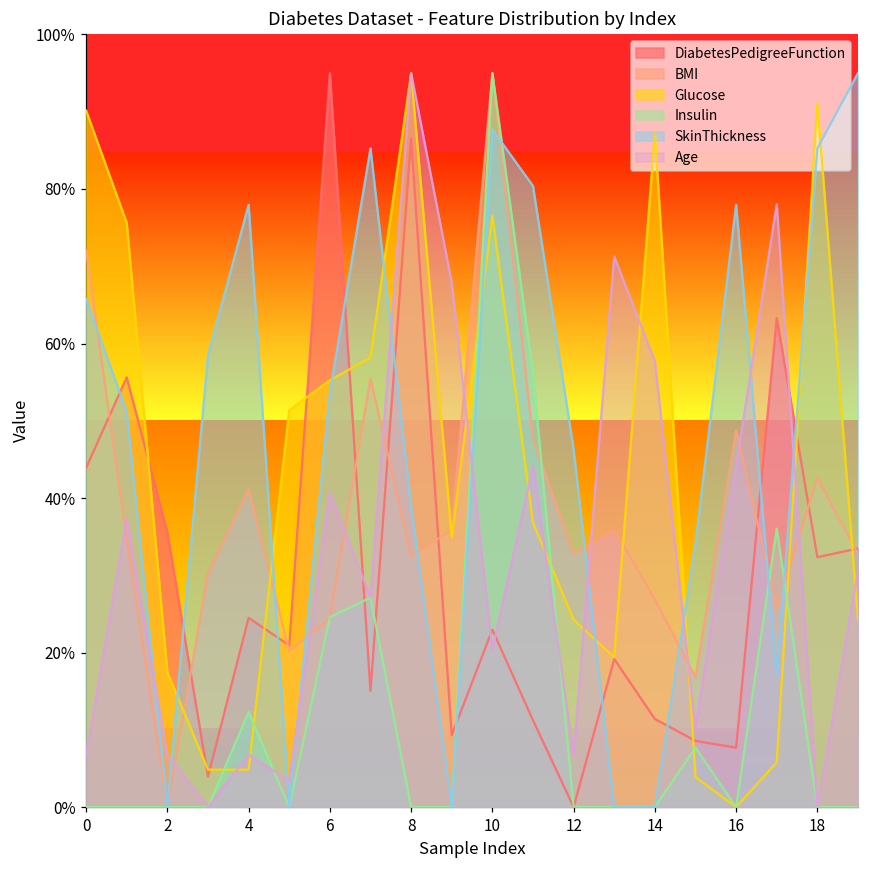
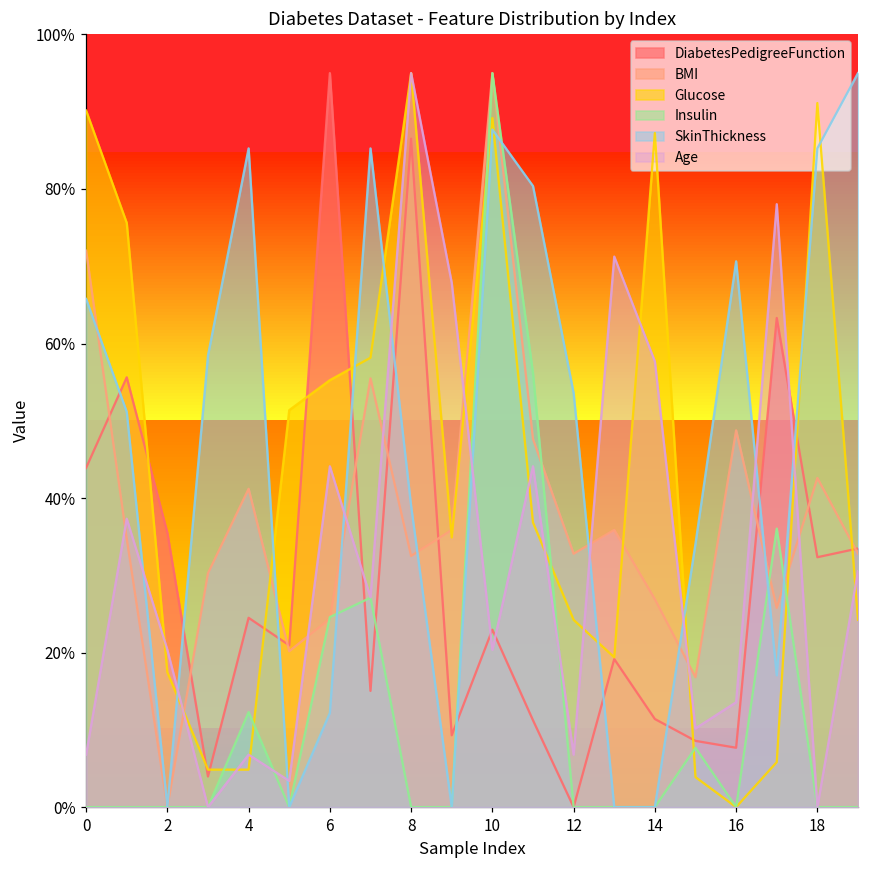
Age, 2: 7% -> 20%
SkinThickness, 4: 78% -> 85%
SkinThickness, 6: 54% -> 12%
Age, 6: 41% -> 44%
Glucose, 10: 77% -> 89%
SkinThickness, 12: 46% -> 54%
SkinThickness, 16: 78% -> 71%
Age, 16: 44% -> 14%
